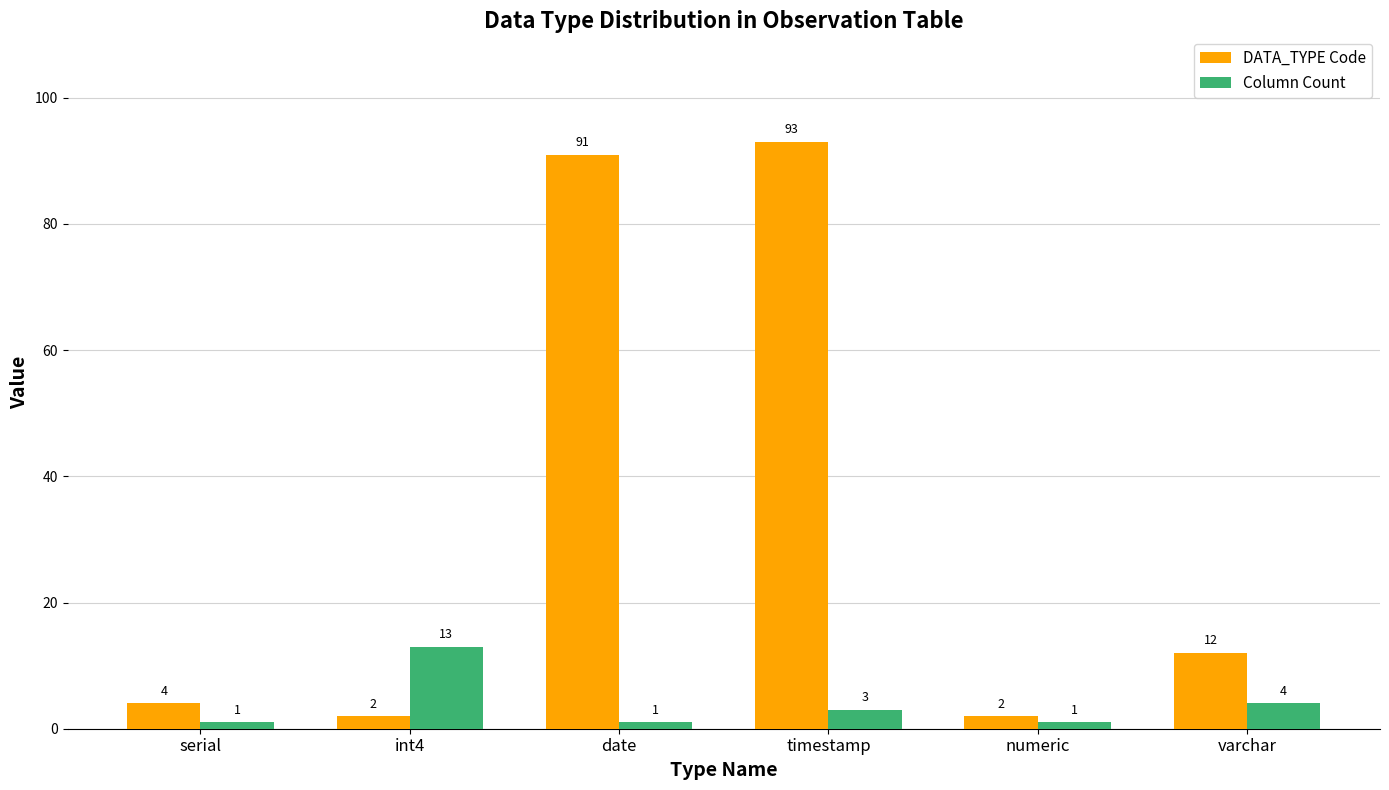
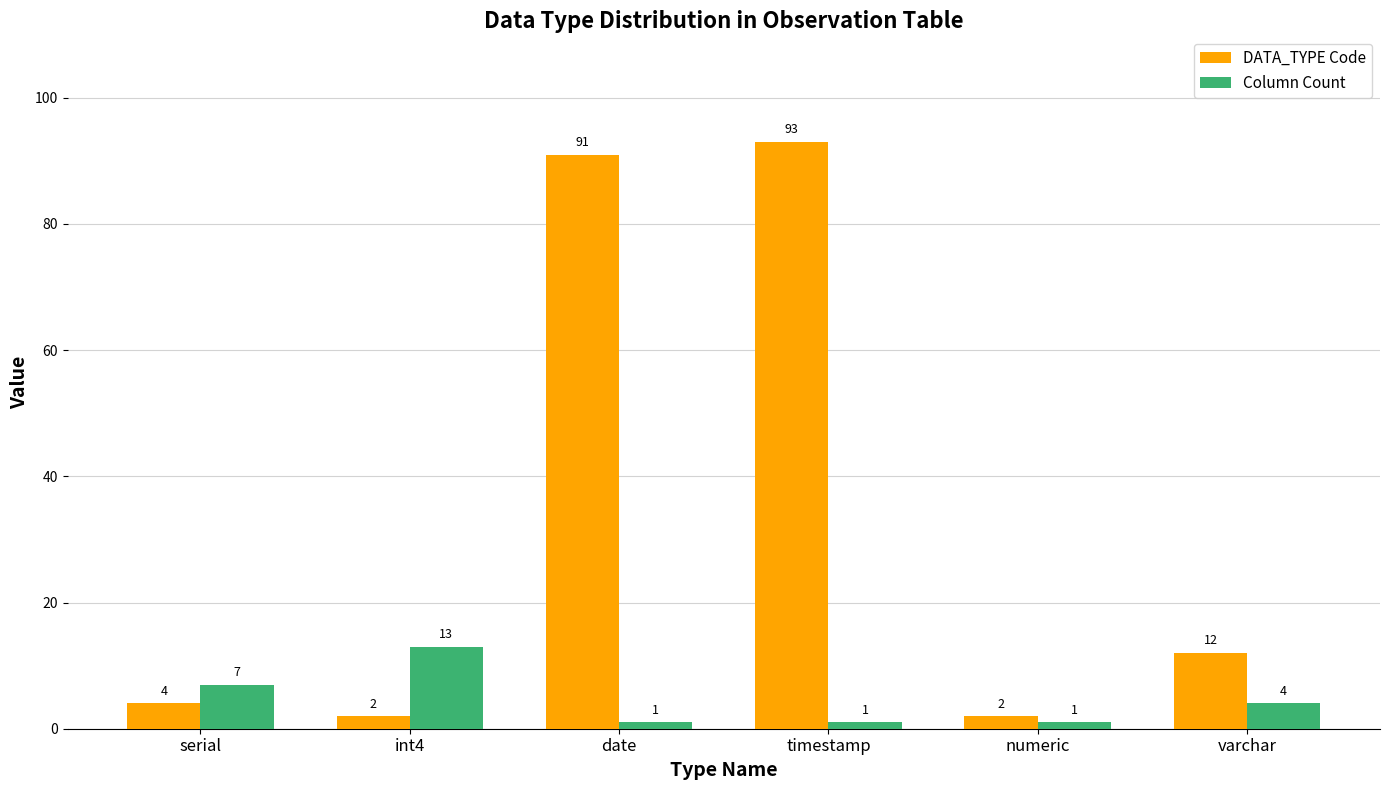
Column Count, serial: 1 -> 7
Column Count, timestamp: 3 -> 1
